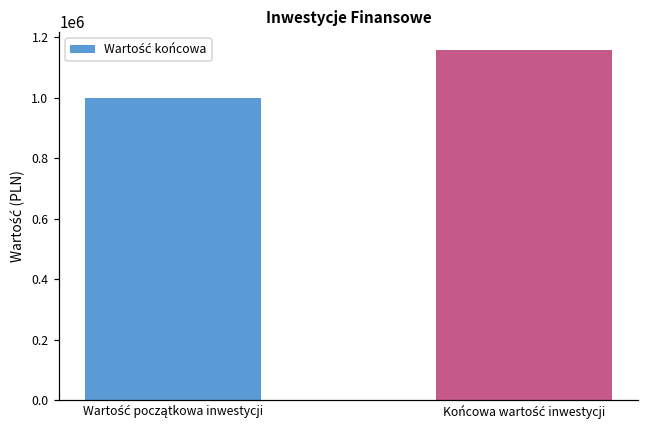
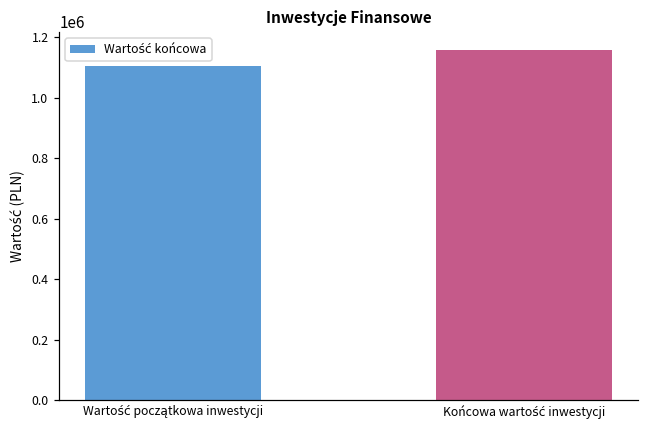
Wartość początkowa inwestycji: 1000000 -> 1100000
